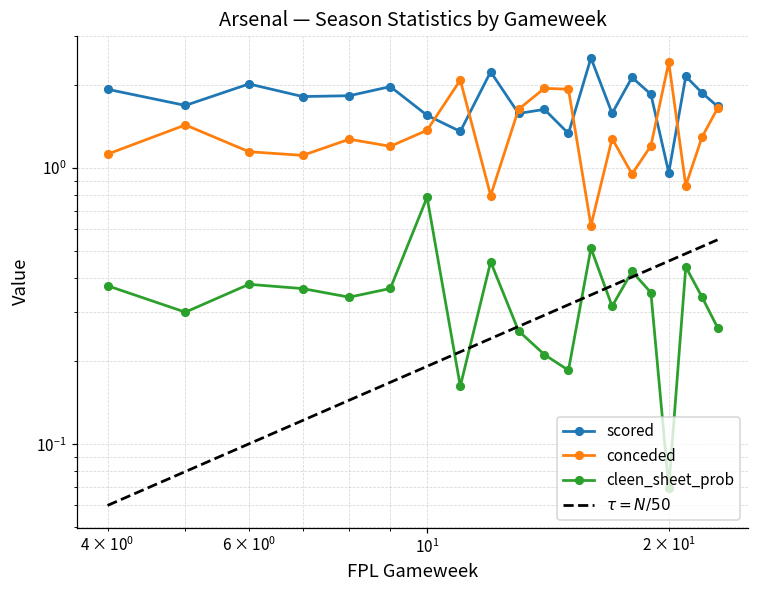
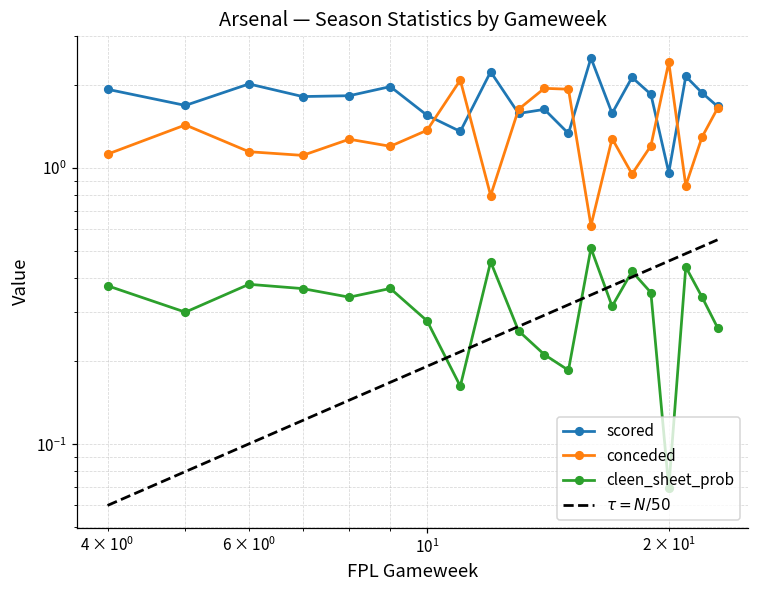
cleen_sheet_prob, 10^1: 0.78 -> 0.28
